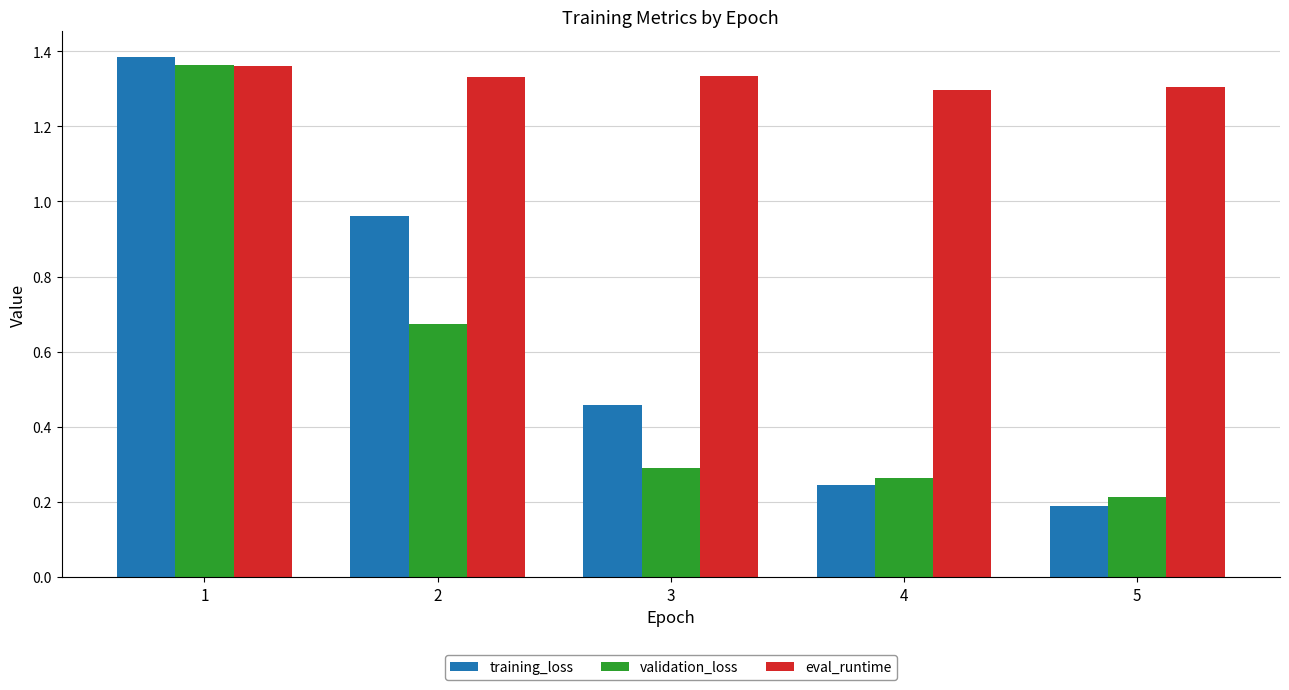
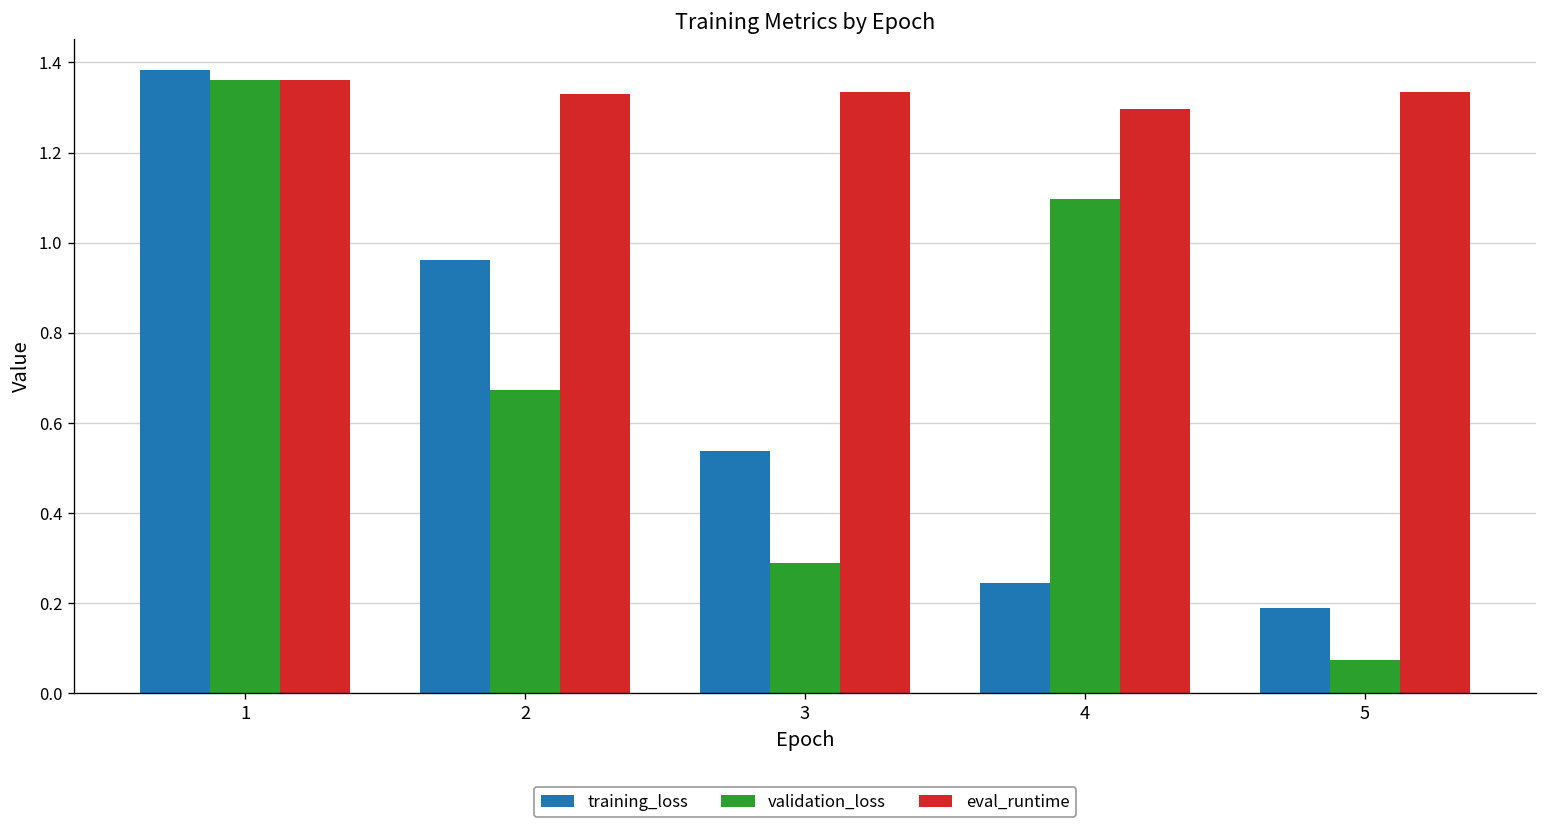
training_loss, 3: 0.46 -> 0.54
validation_loss, 4: 0.26 -> 1.10
validation_loss, 5: 0.21 -> 0.07
eval_runtime, 5: 1.30 -> 1.34
